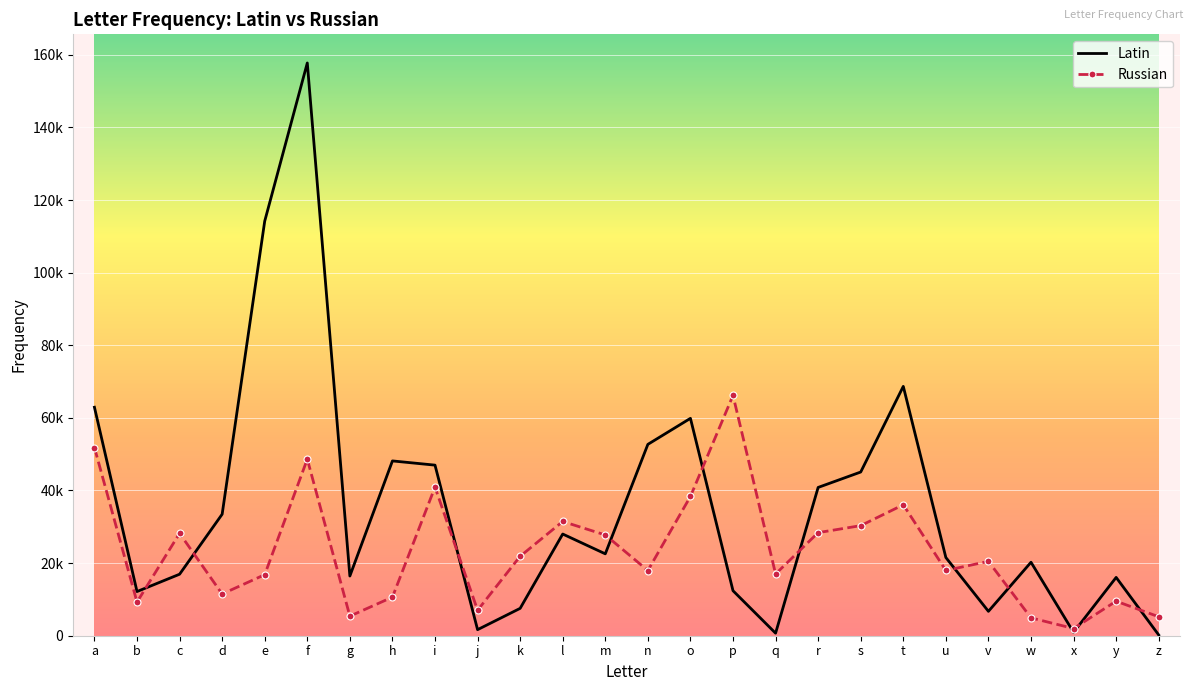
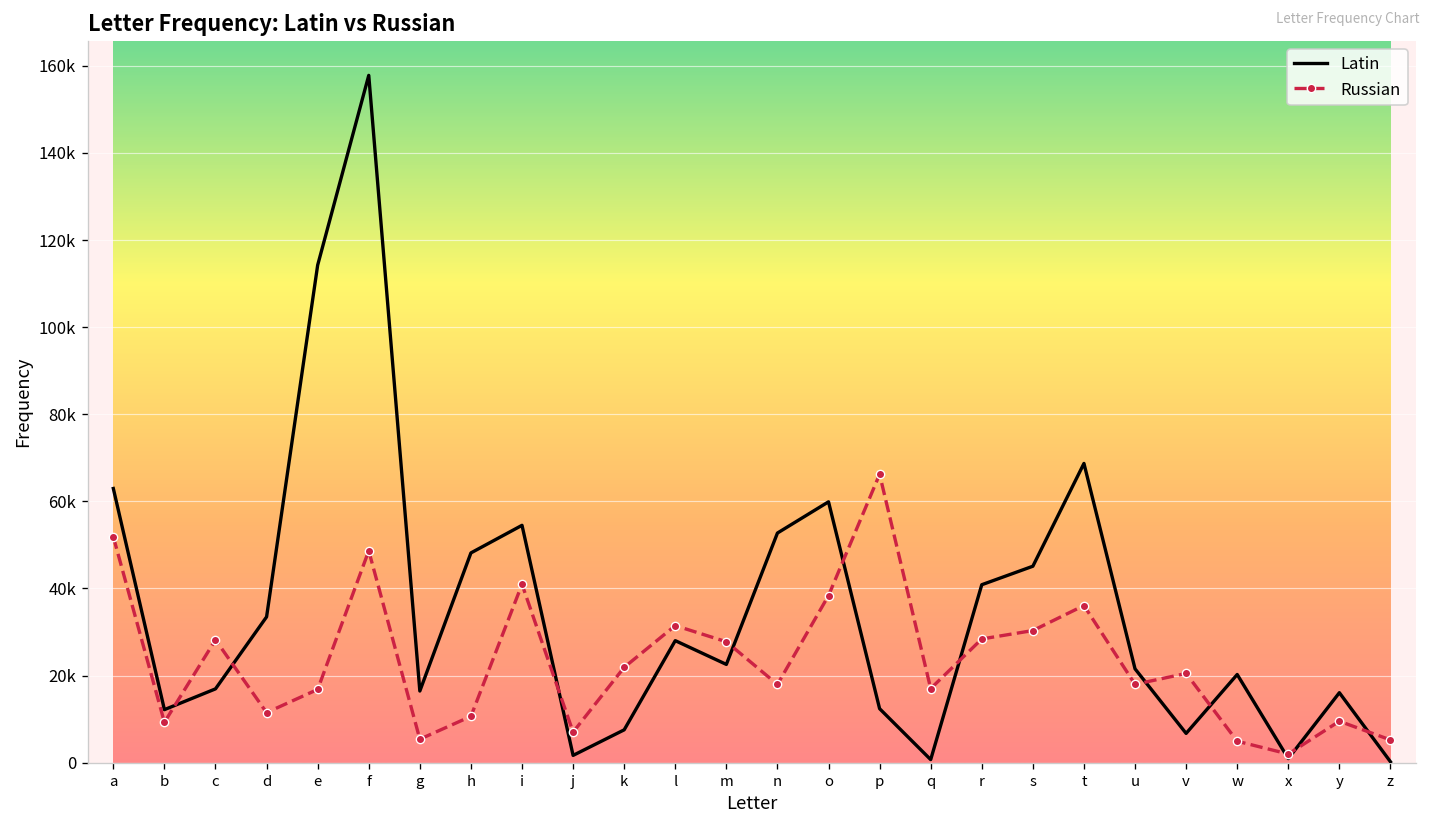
Latin, i: 47000 -> 54000
